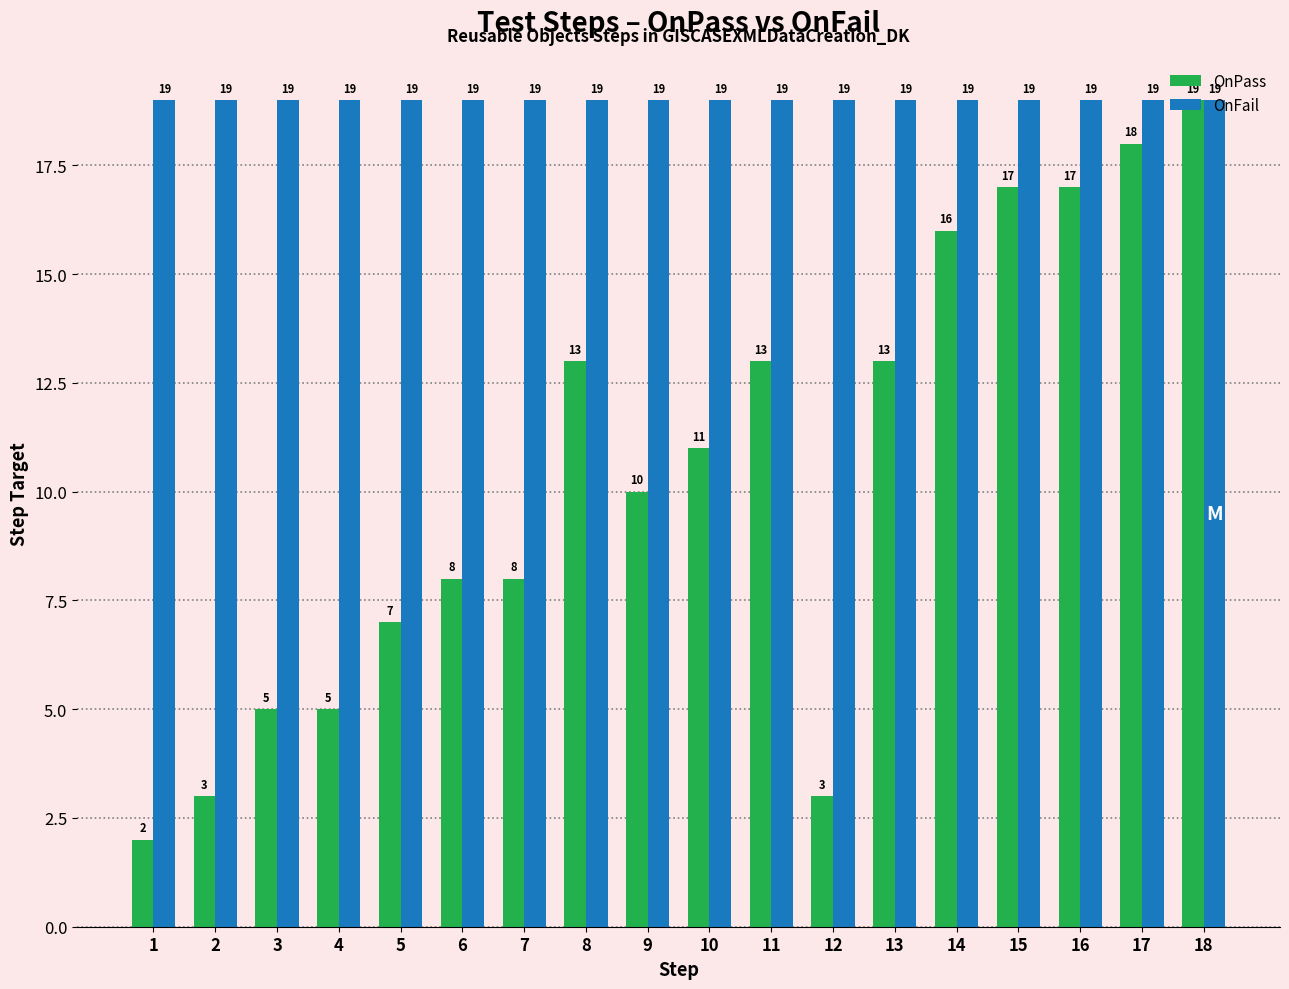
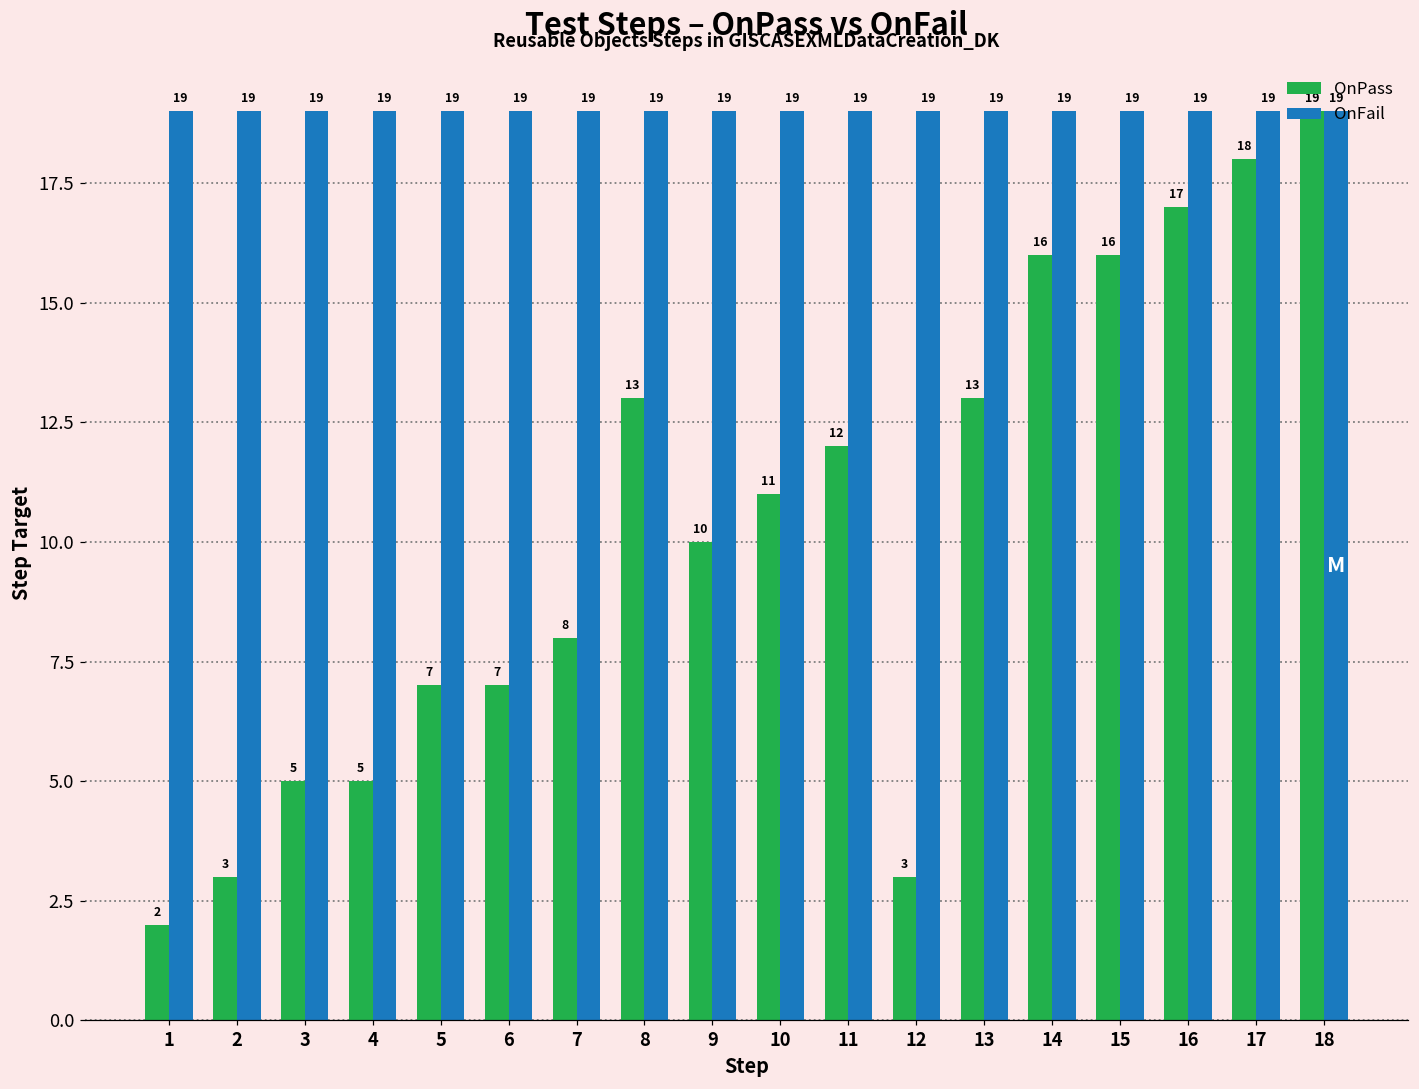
OnPass, 6: 8 -> 7
OnPass, 11: 13 -> 12
OnPass, 15: 17 -> 16
